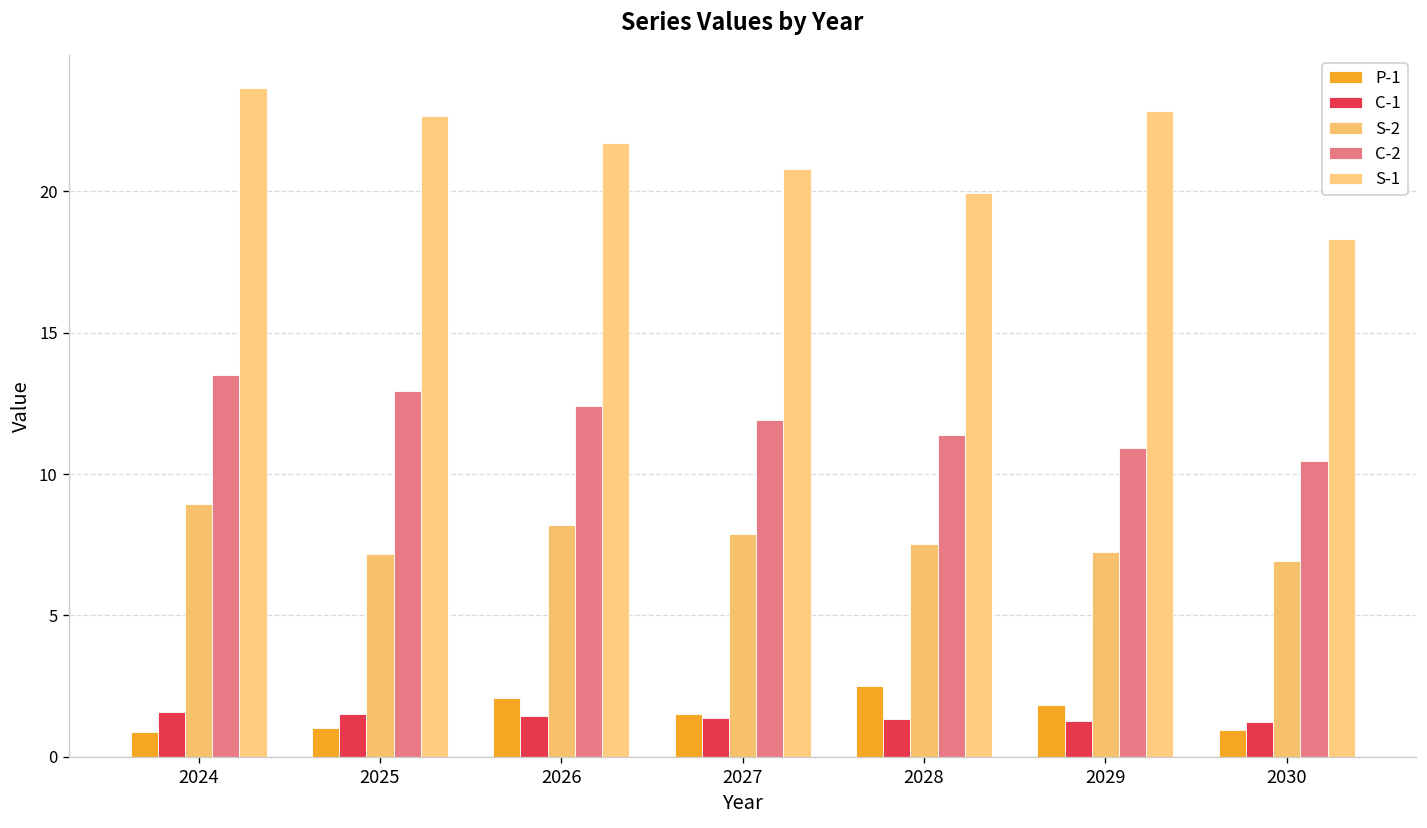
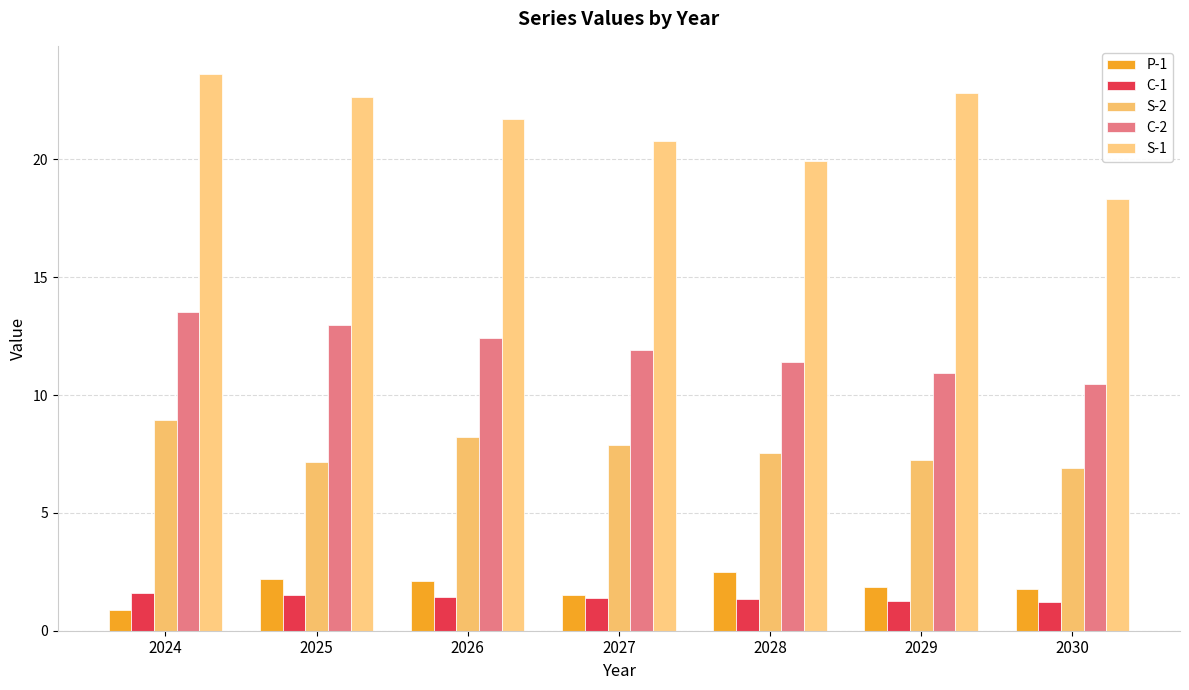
P-1, 2025: 1.0 -> 2.2
P-1, 2030: 0.9 -> 1.8
